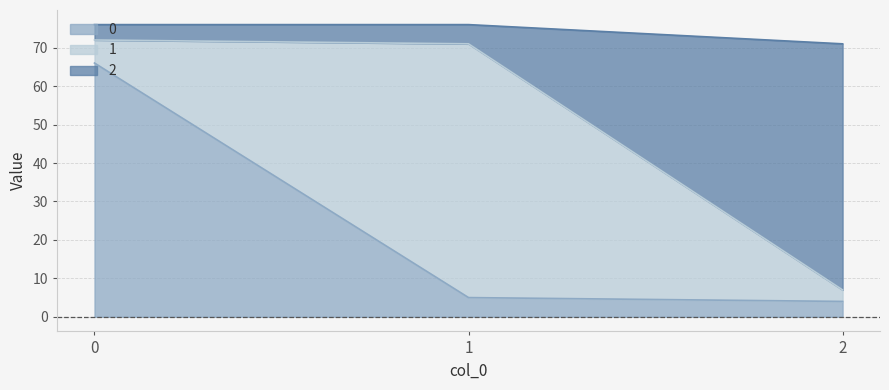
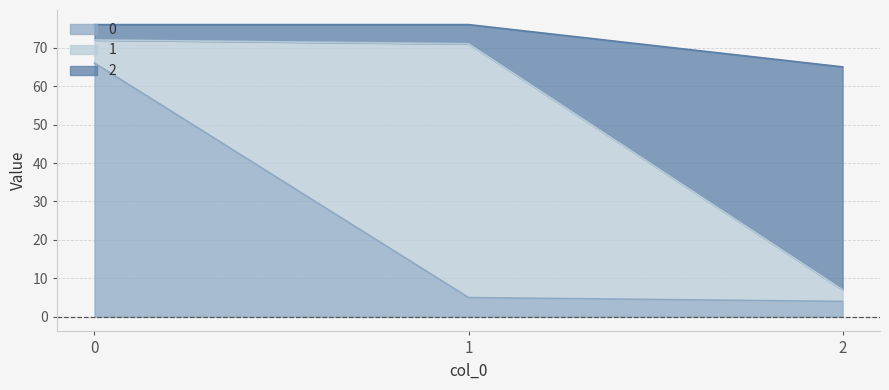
2, 2: 64 -> 58
